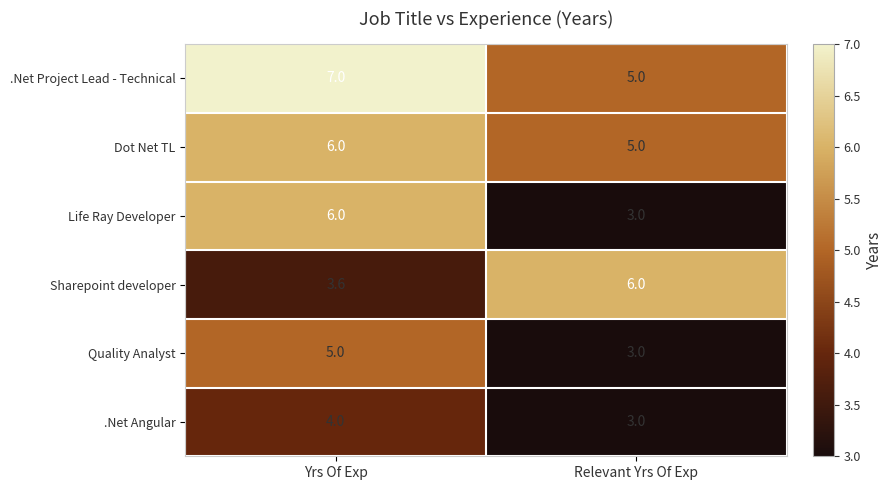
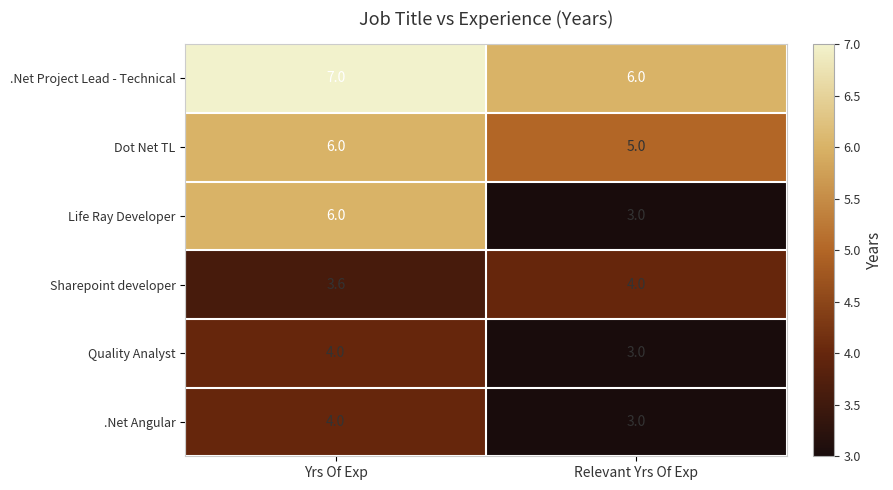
.Net Project Lead - Technical, Relevant Yrs Of Exp: 5.0 -> 6.0
Sharepoint developer, Relevant Yrs Of Exp: 6.0 -> 4.0
Quality Analyst, Yrs Of Exp: 5.0 -> 4.0
